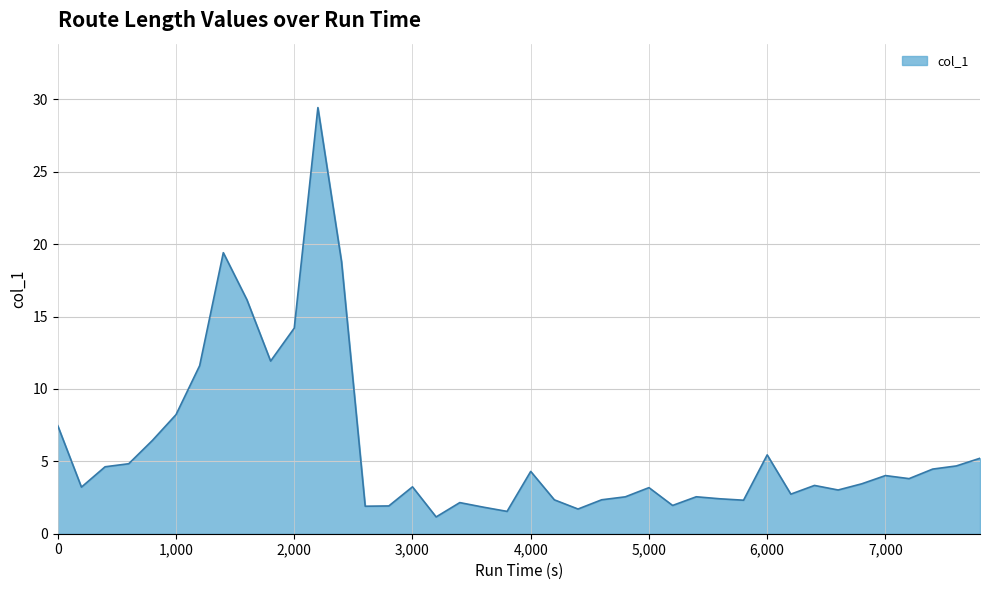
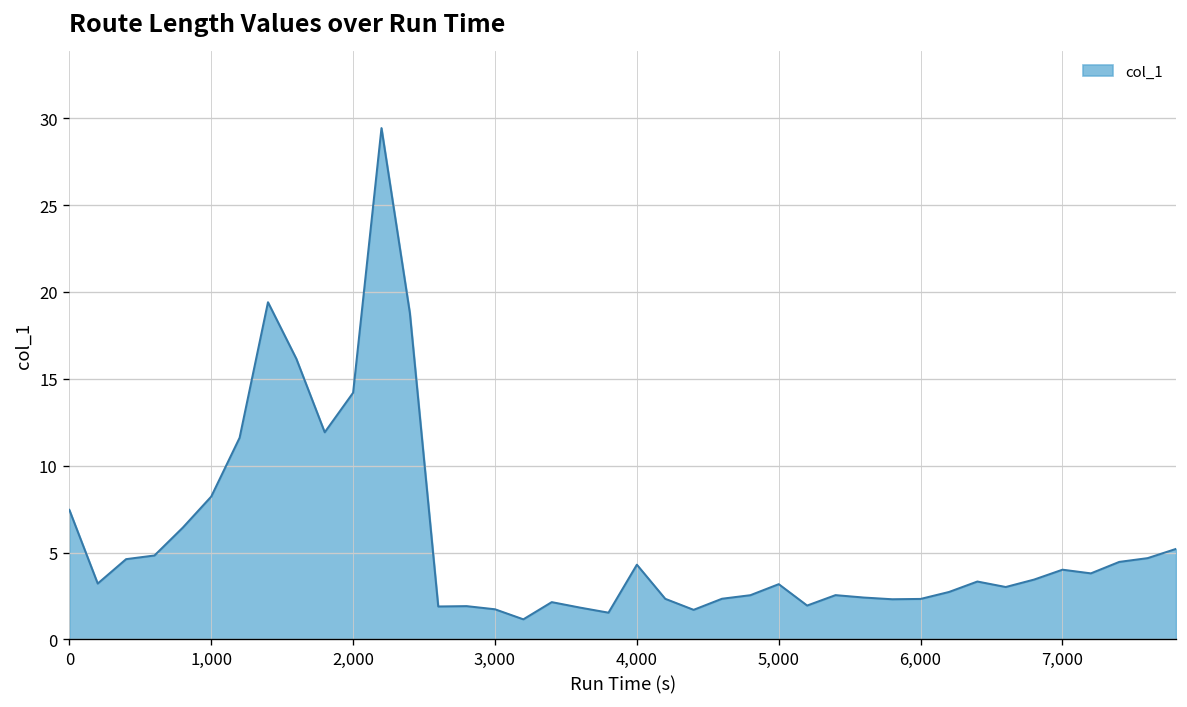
3,000: 3.2 -> 1.7
6,000: 5.4 -> 2.3
